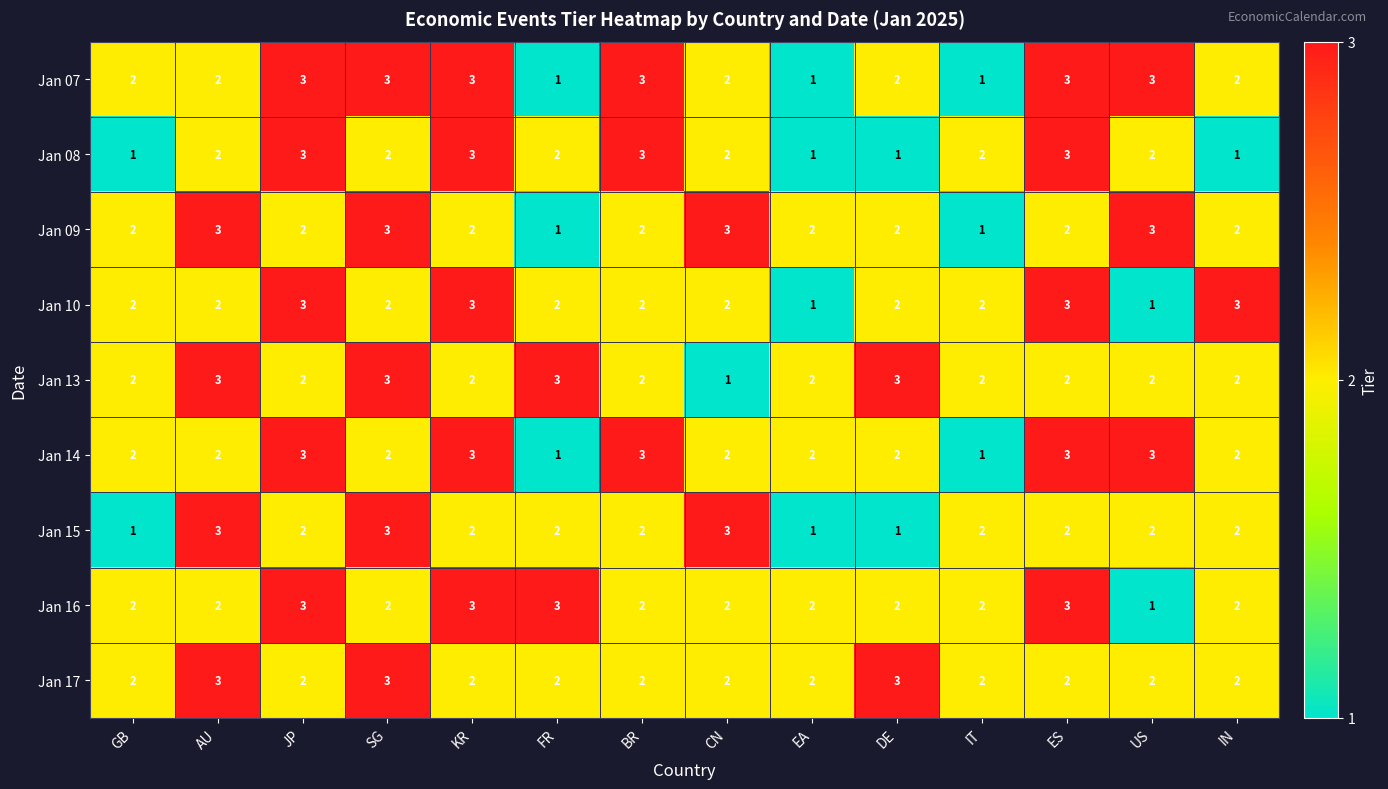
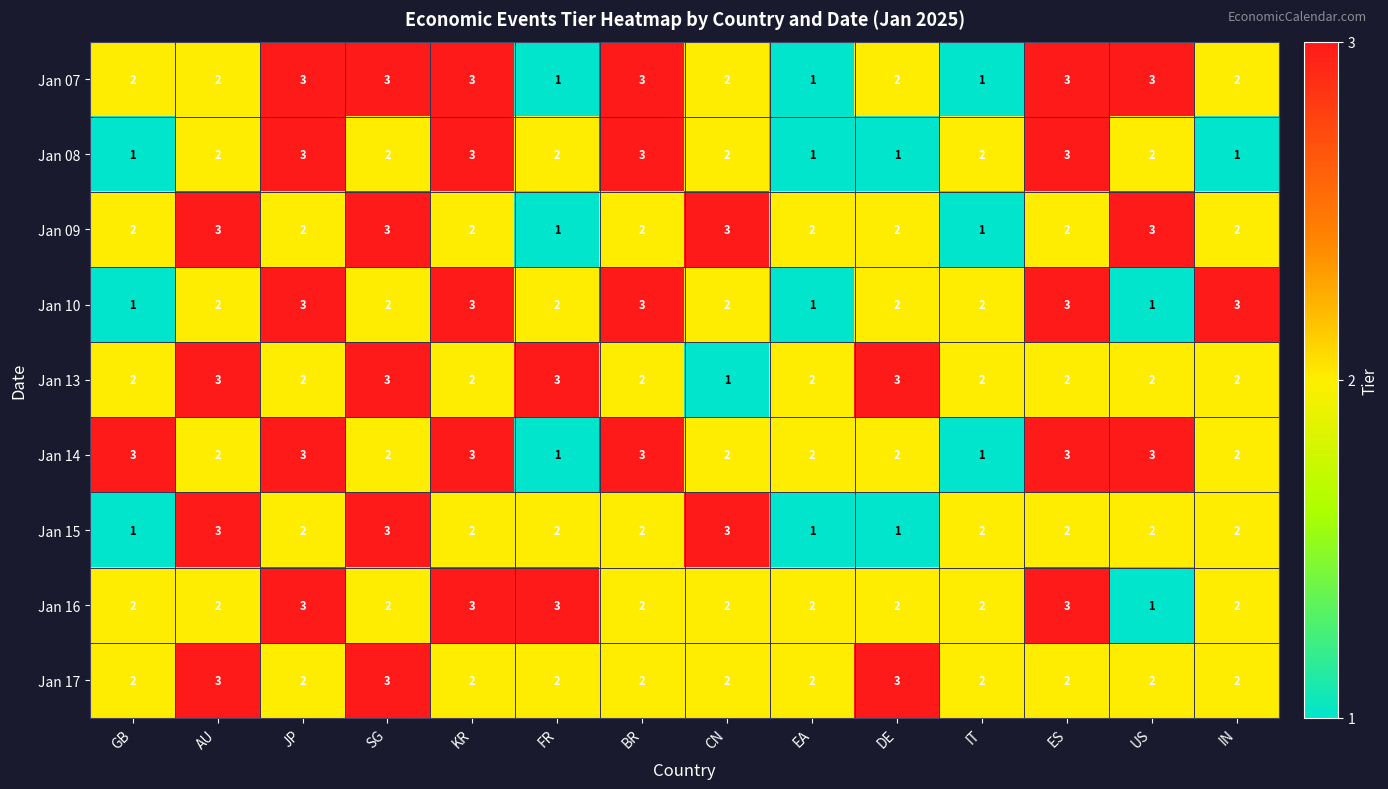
Jan 10, GB: 2 -> 1
Jan 10, BR: 2 -> 3
Jan 14, GB: 2 -> 3
